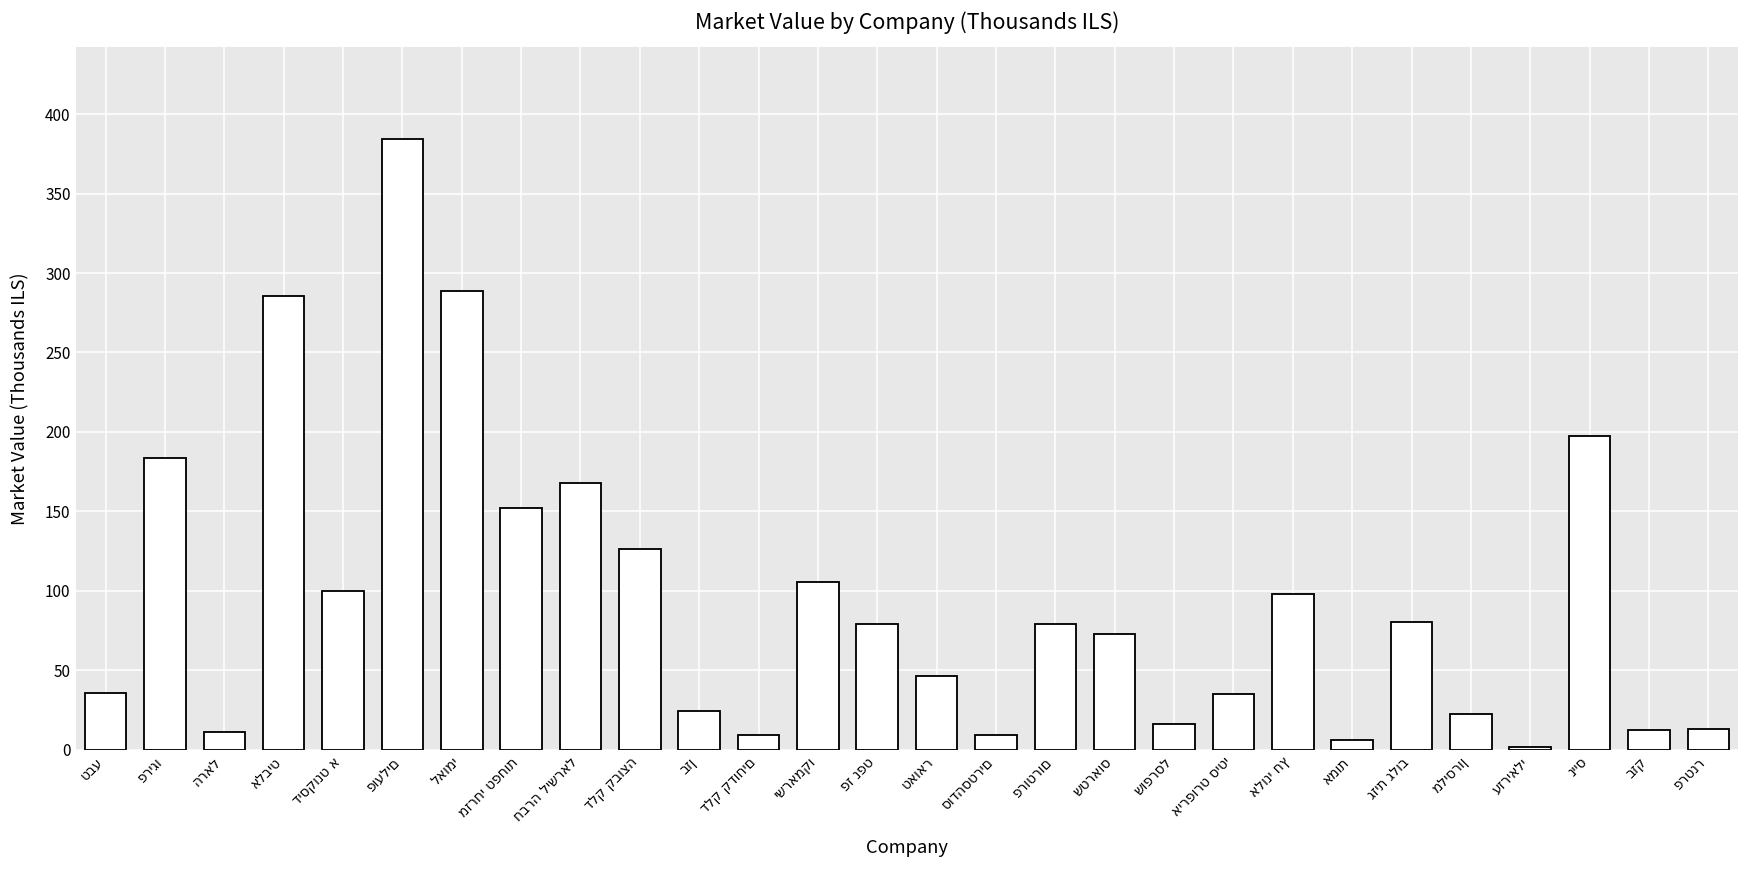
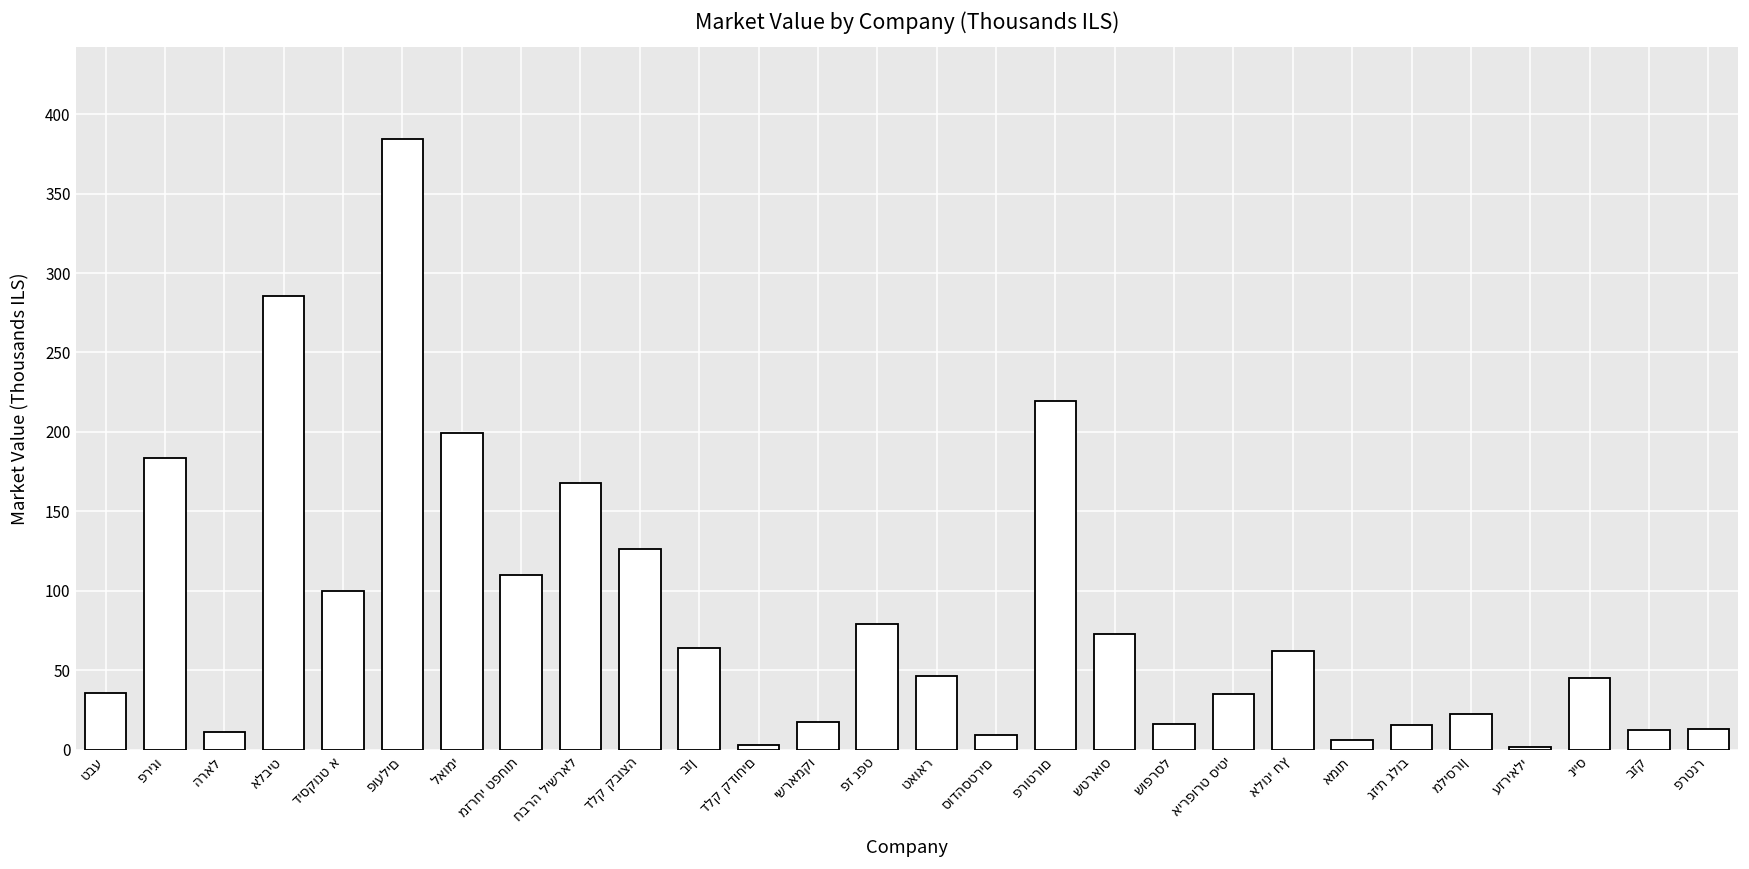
לאומי: 289 -> 199
מזרחי טפחות: 152 -> 110
בזן: 24 -> 64
דלק קדוחים: 9 -> 3
ישראמקו: 106 -> 17
פרוטרום: 79 -> 220
אלוני חץ: 98 -> 62
גזית גלוב: 80 -> 16
נייס: 197 -> 45
